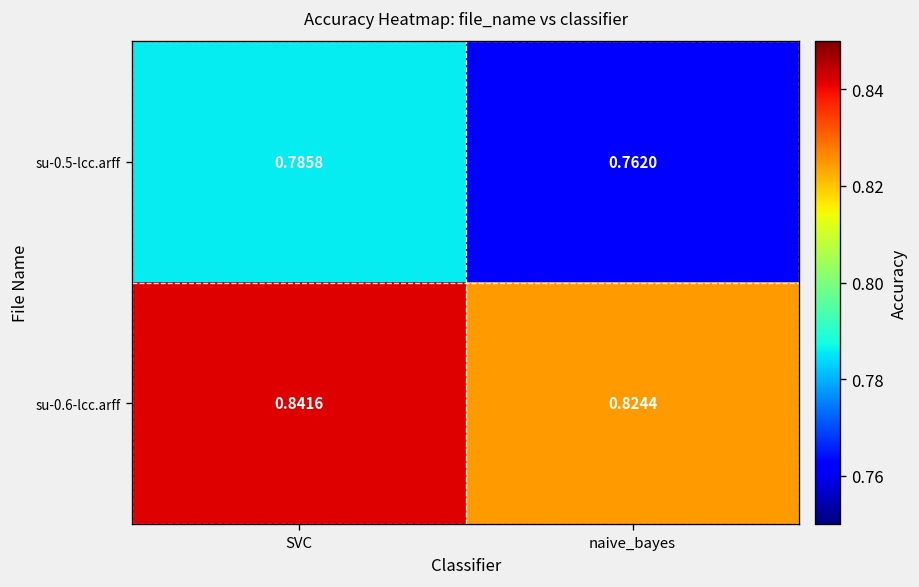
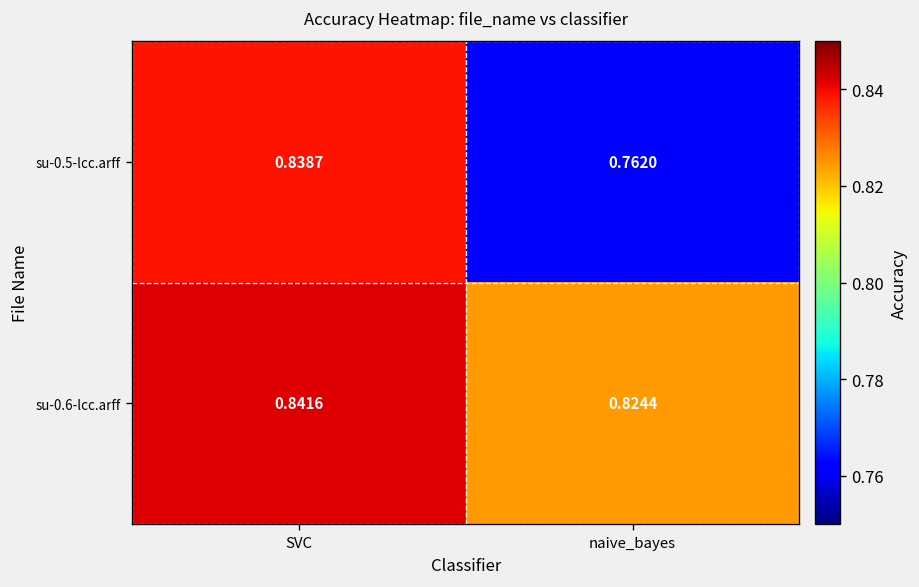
su-0.5-lcc.arff, SVC: 0.7858 -> 0.8387
